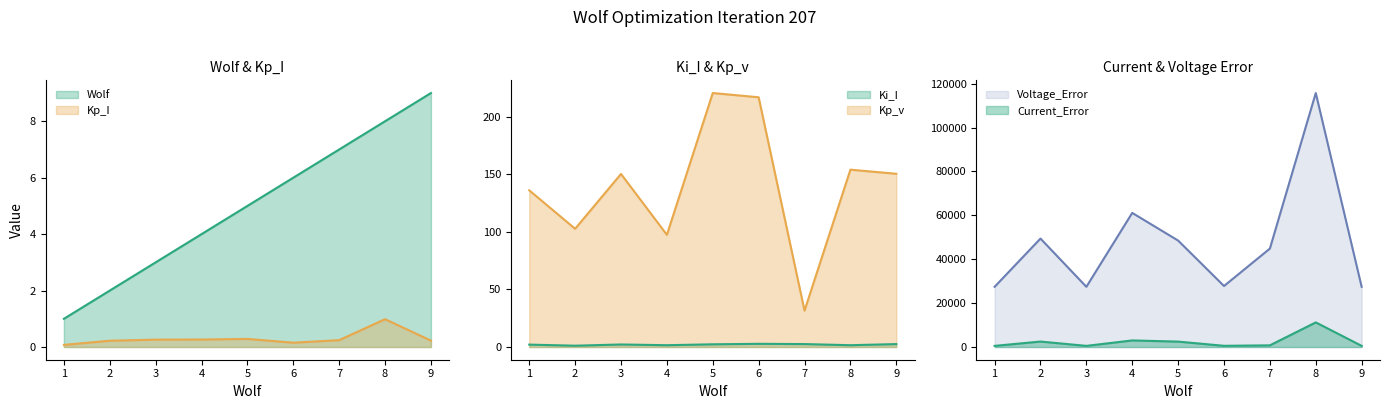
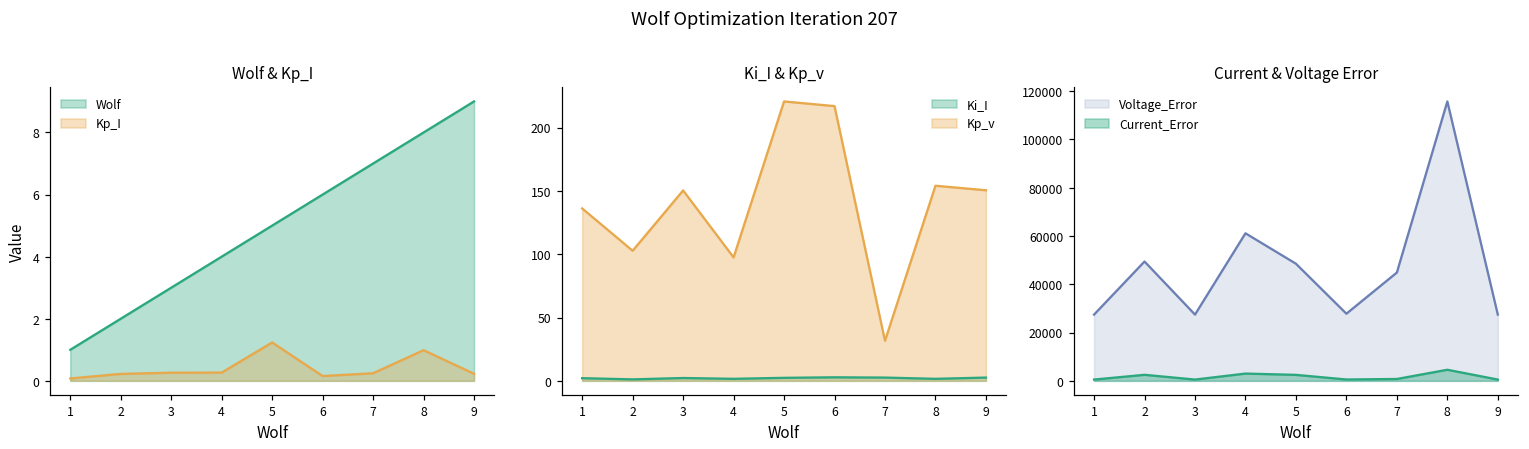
Wolf & Kp_I, Kp_I, 5: 0.3 -> 1.2
Current & Voltage Error, Current_Error, 8: 11000 -> 5000
